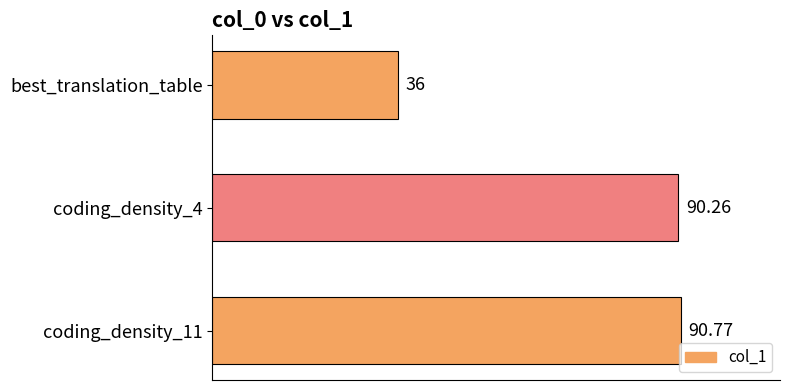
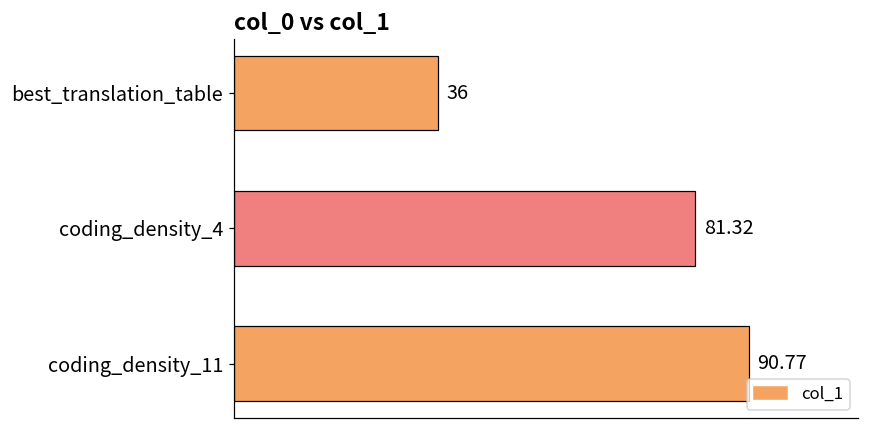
coding_density_4: 90.26 -> 81.32
